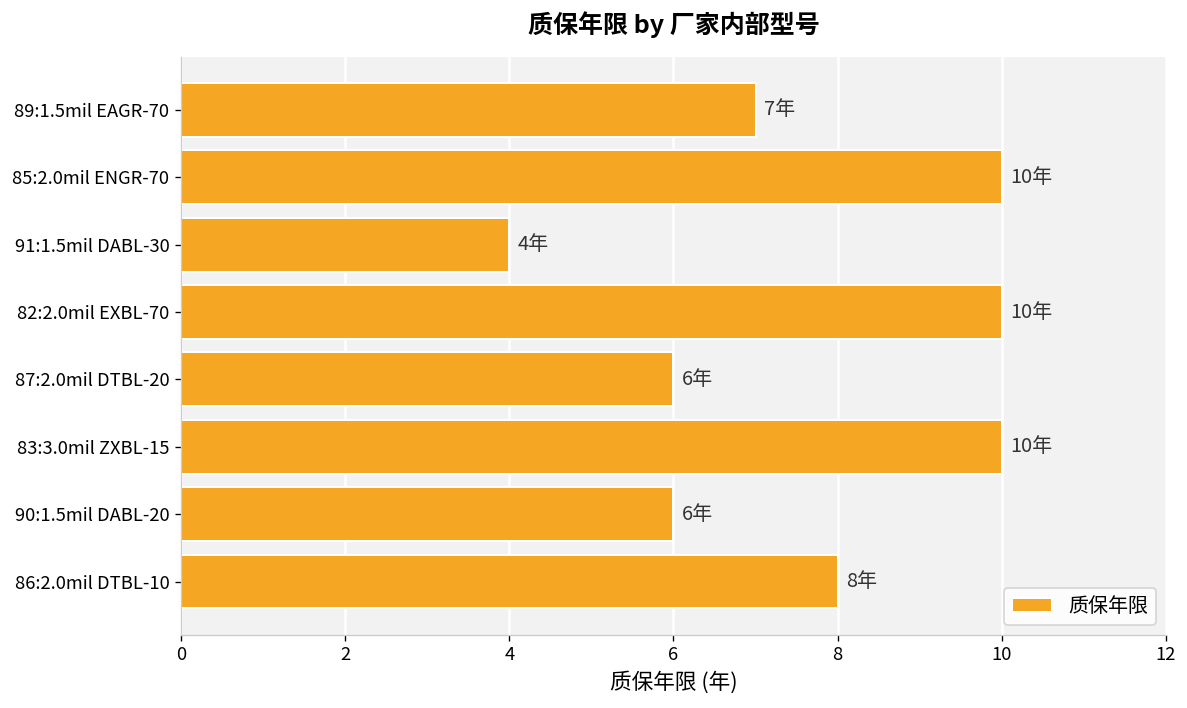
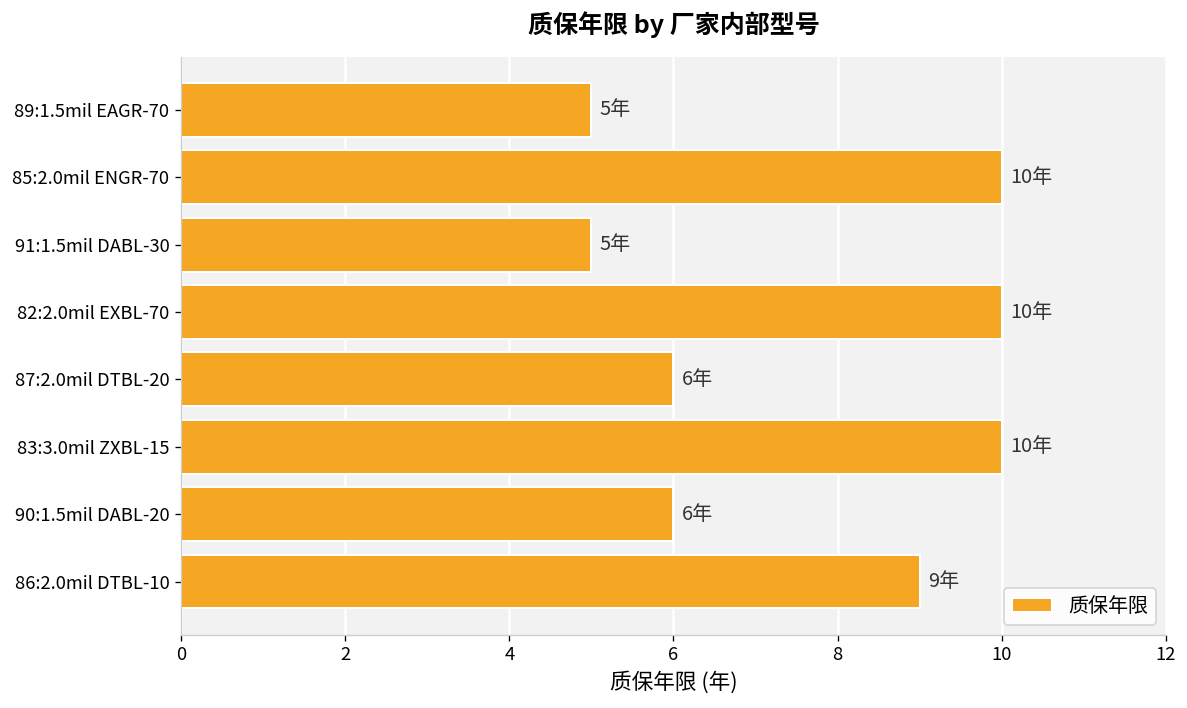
89:1.5mil EAGR-70: 7年 -> 5年
91:1.5mil DABL-30: 4年 -> 5年
86:2.0mil DTBL-10: 8年 -> 9年
